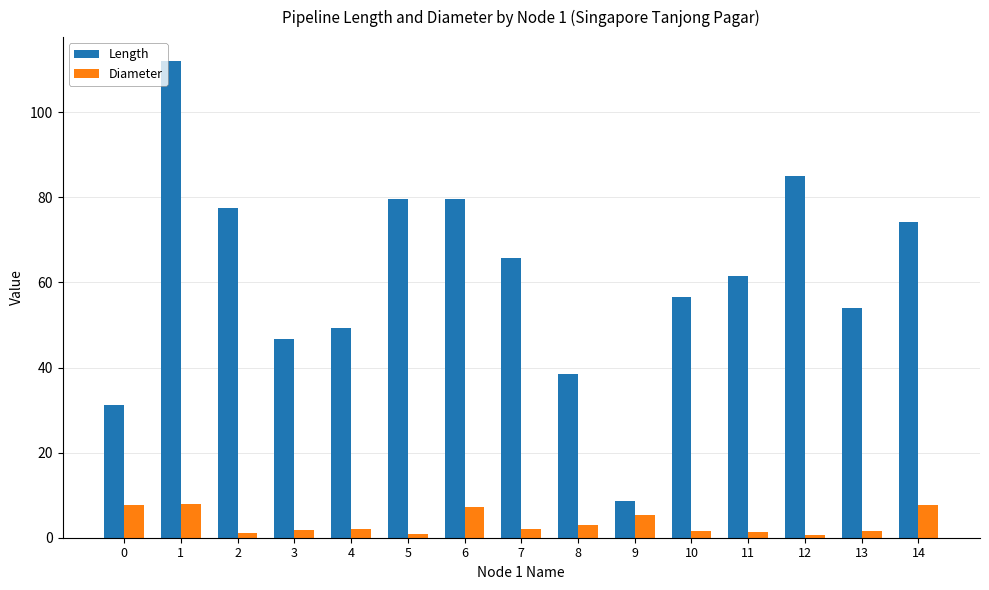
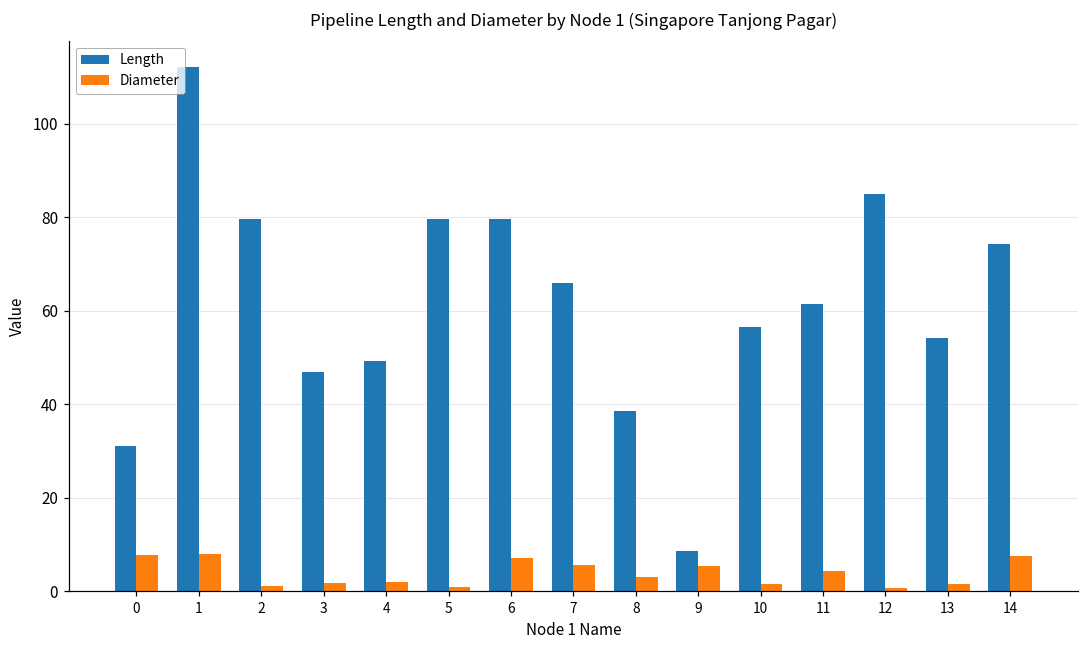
Length, 2: 78 -> 80
Diameter, 7: 2 -> 6
Diameter, 11: 1 -> 4
